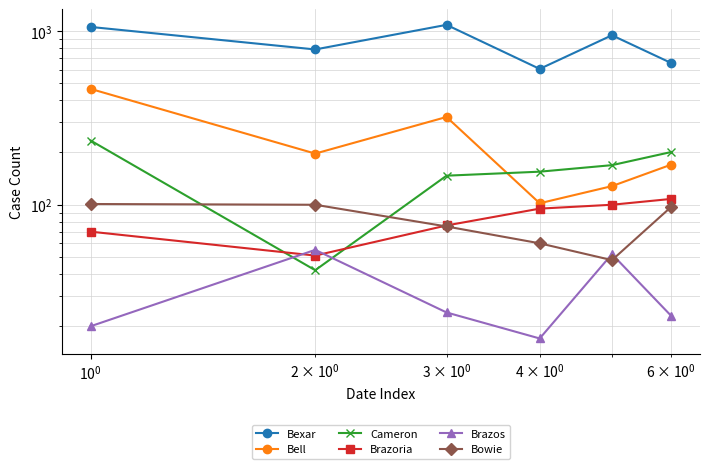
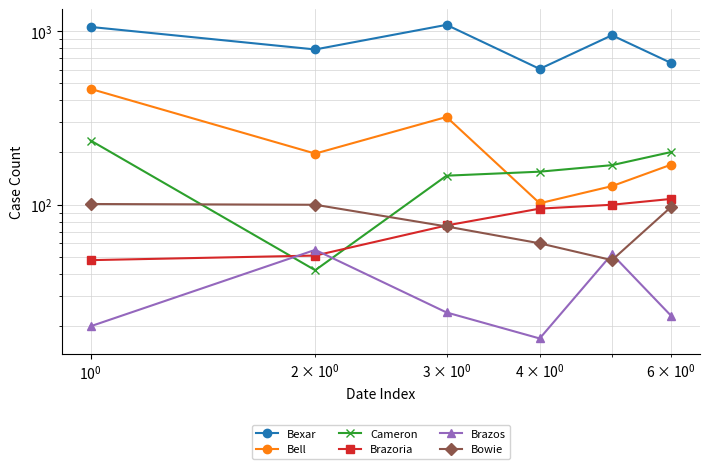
Brazoria, 10^0: 70 -> 48
